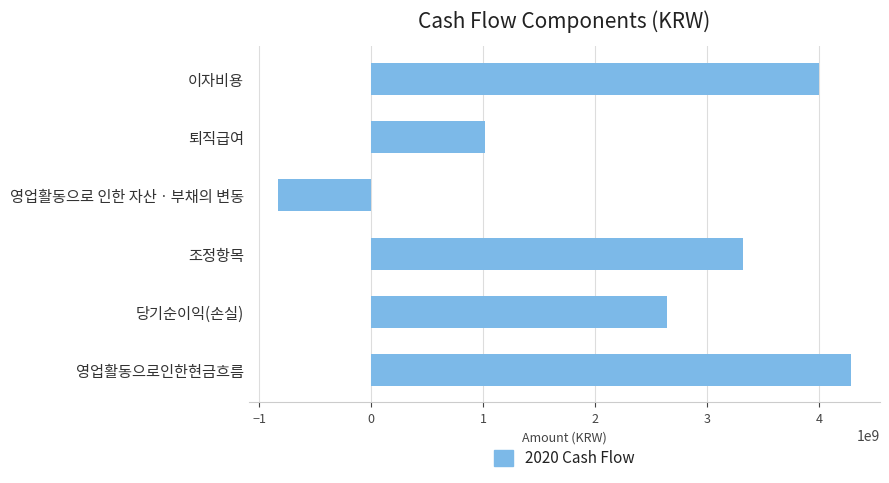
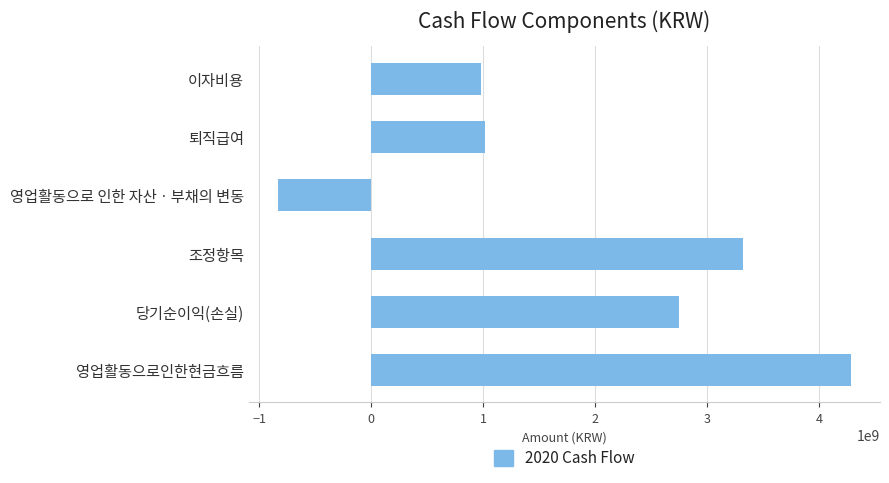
이자비용: 4000000000 -> 980000000
당기순이익(손실): 2640000000 -> 2750000000
